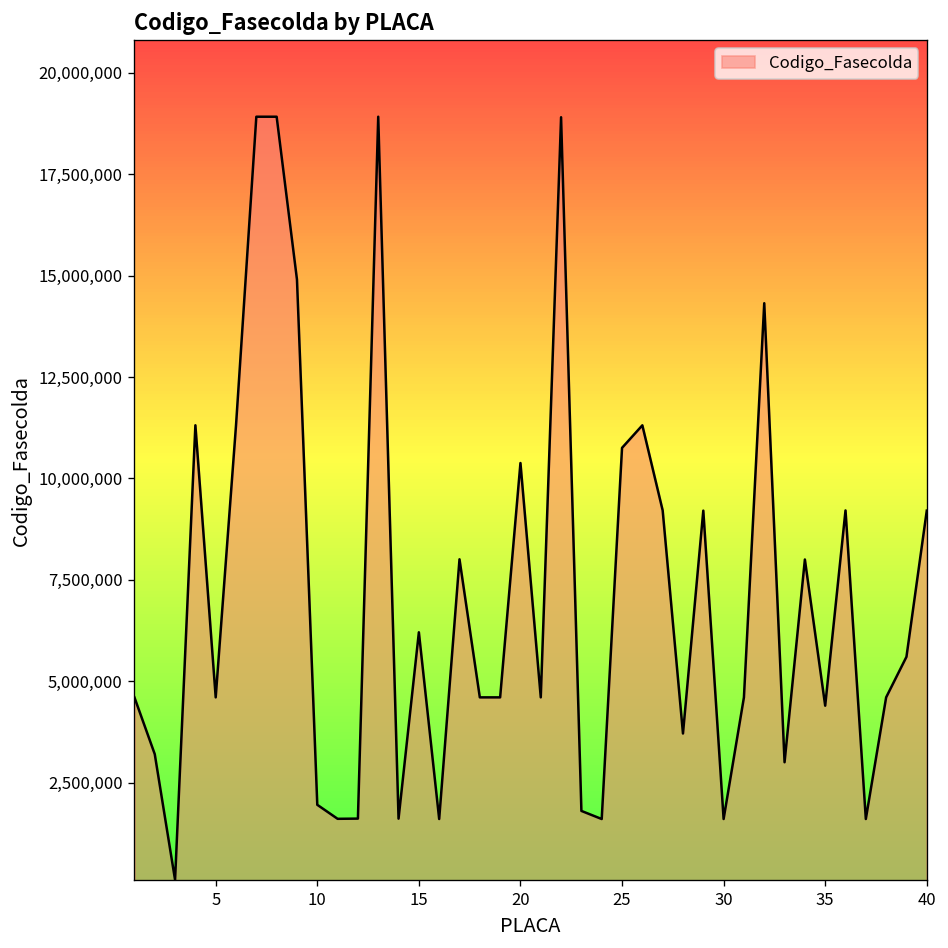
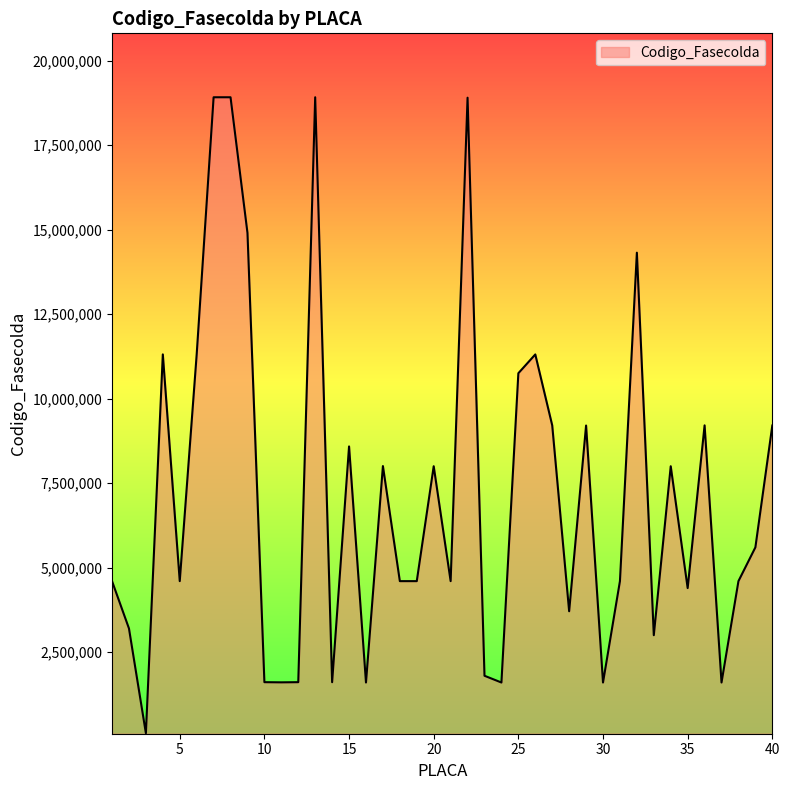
10: 2,000,000 -> 1,600,000
15: 6,200,000 -> 8,600,000
20: 10,400,000 -> 8,000,000
